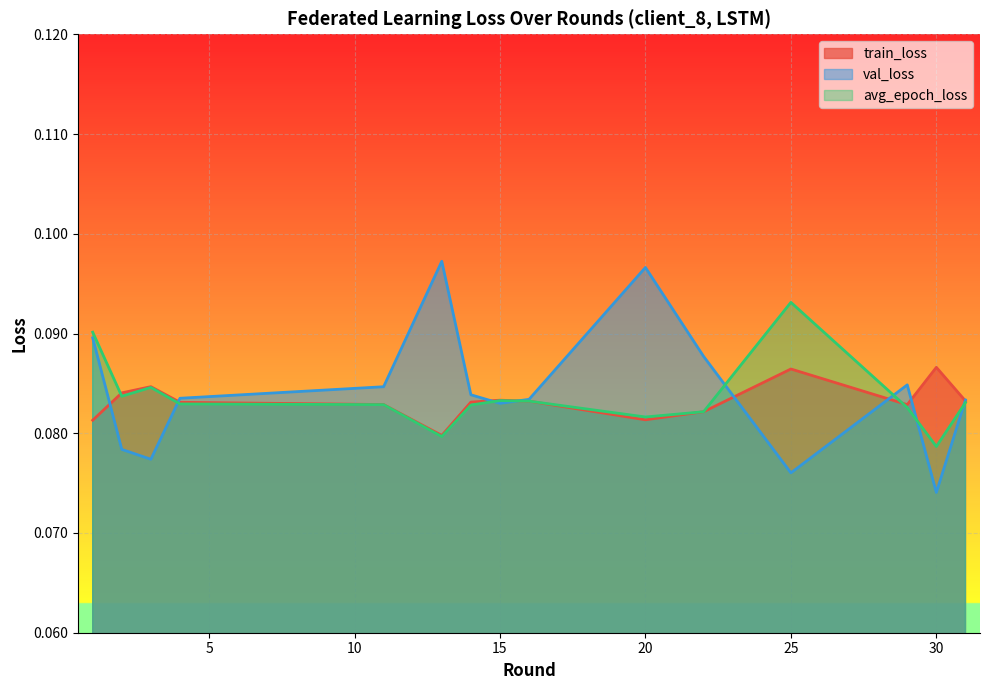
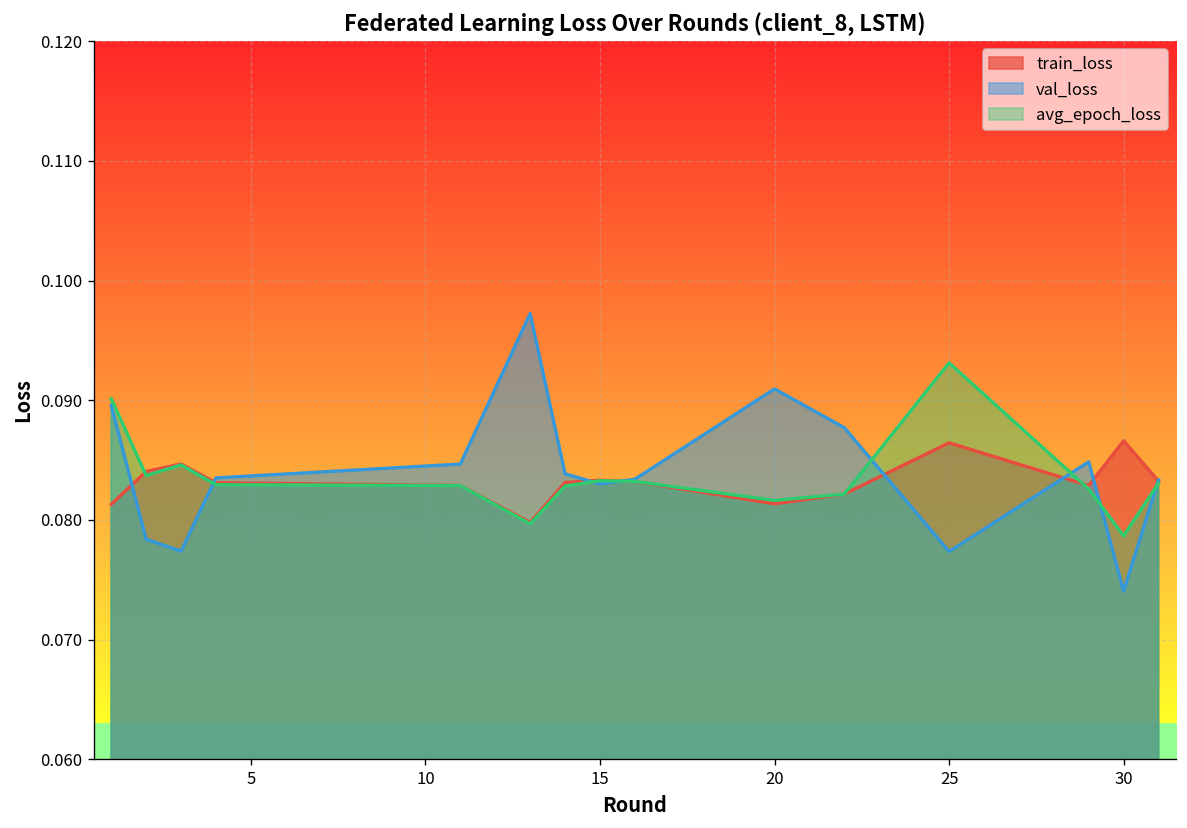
val_loss, 20: 0.097 -> 0.091
val_loss, 25: 0.076 -> 0.077
